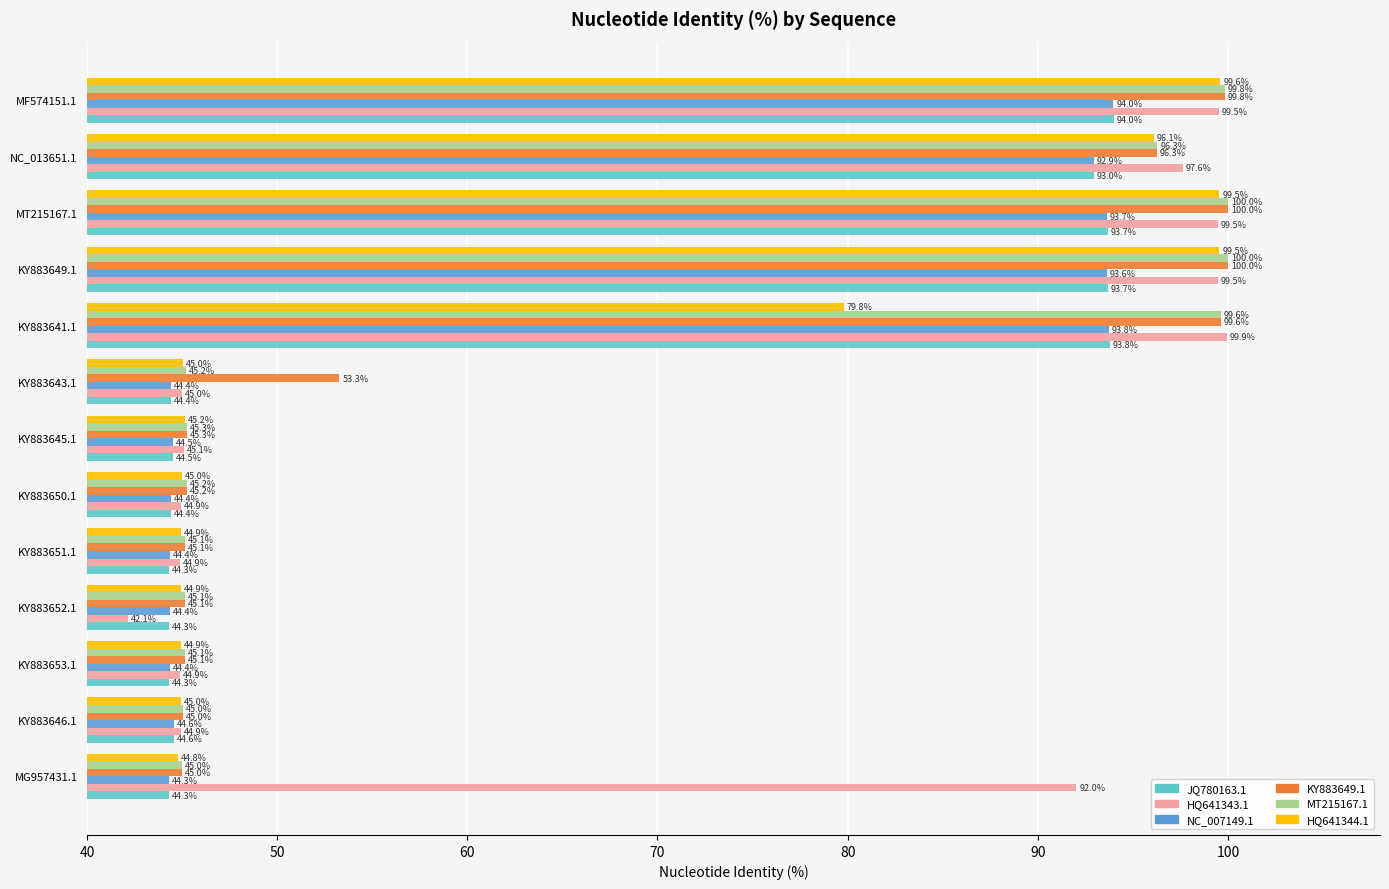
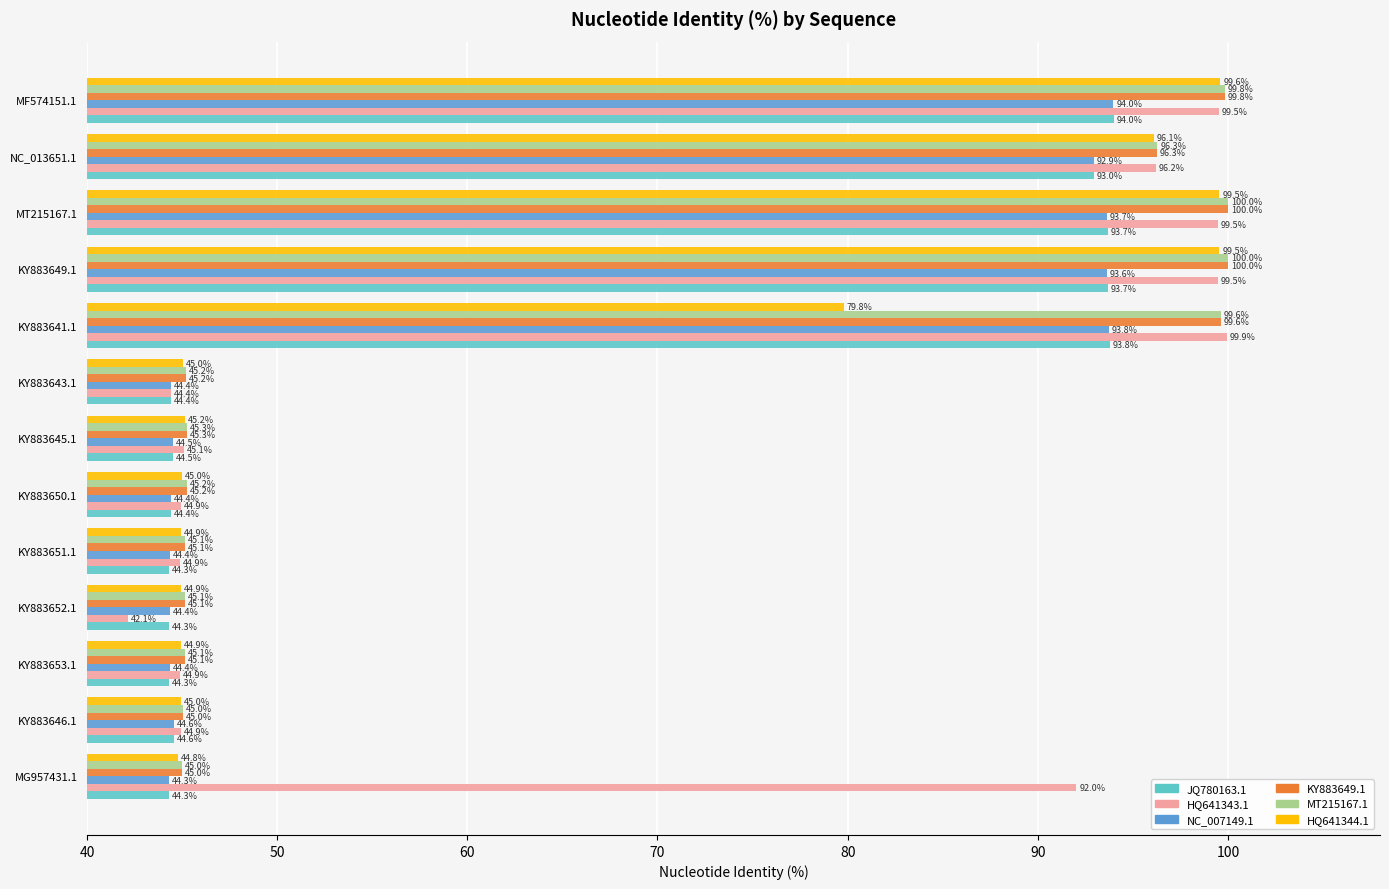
HQ641343.1, NC_013651.1: 97.6% -> 96.2%
KY883649.1, KY883643.1: 53.3% -> 45.2%
HQ641343.1, KY883643.1: 45.0% -> 44.4%
